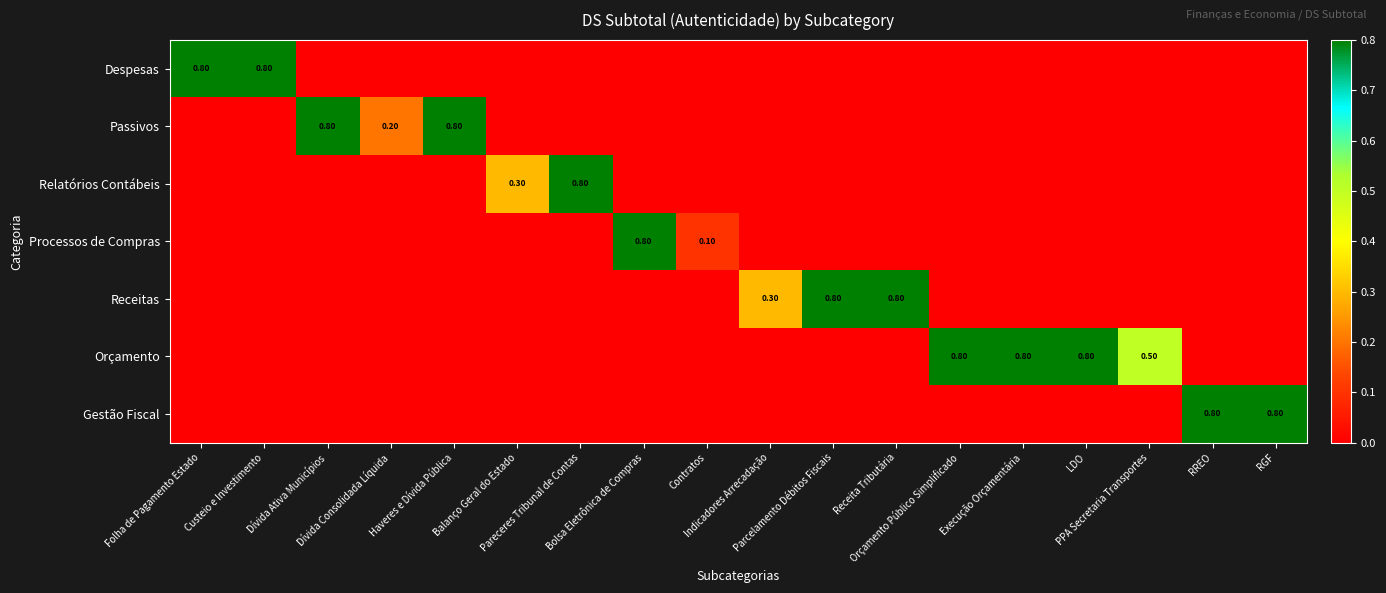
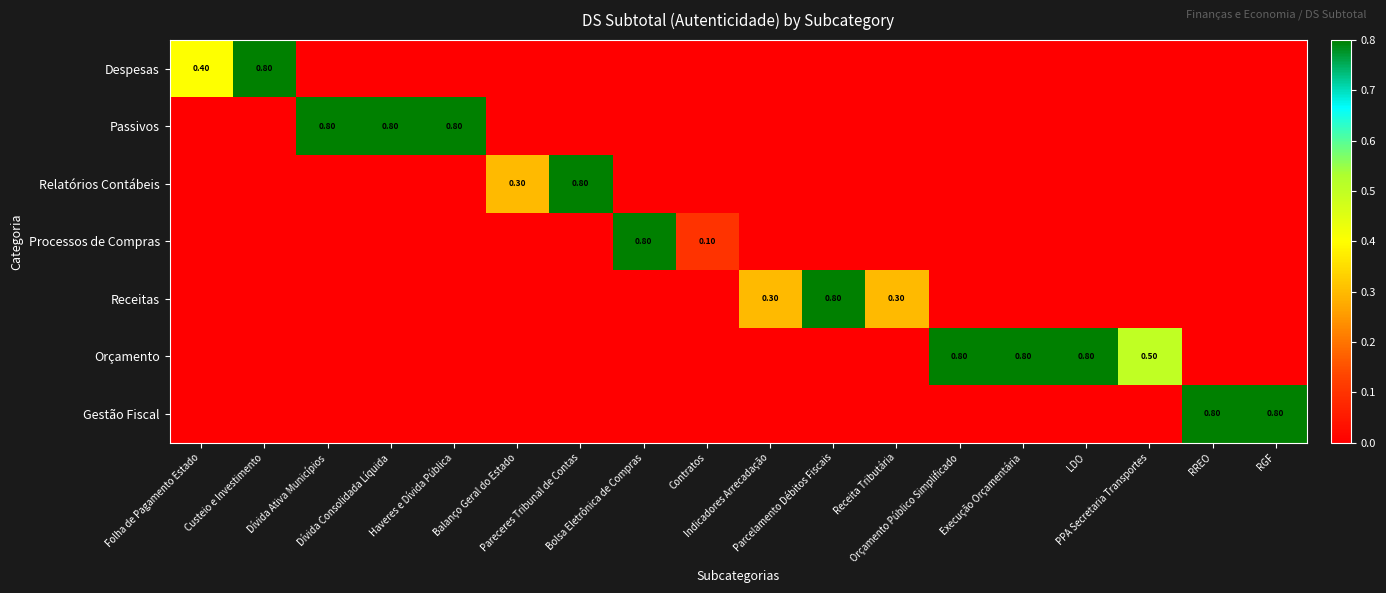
Despesas, Folha de Pagamento Estado: 0.80 -> 0.40
Passivos, Dívida Consolidada Líquida: 0.20 -> 0.80
Receitas, Receita Tributária: 0.80 -> 0.30
